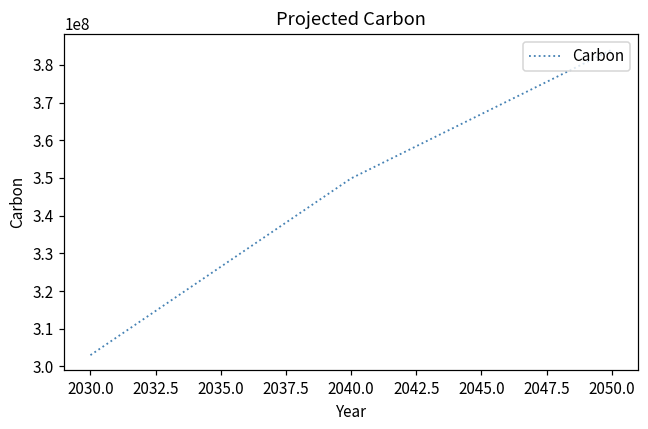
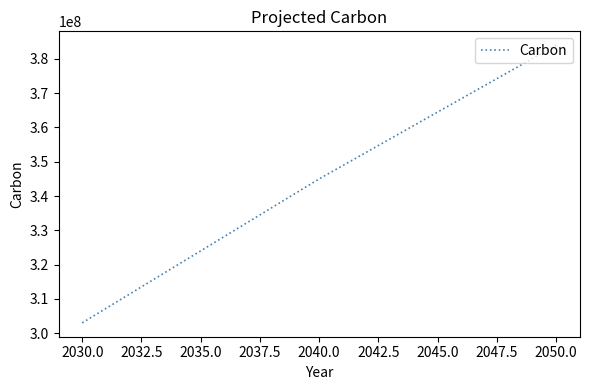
2040.0: 350000000 -> 345000000
